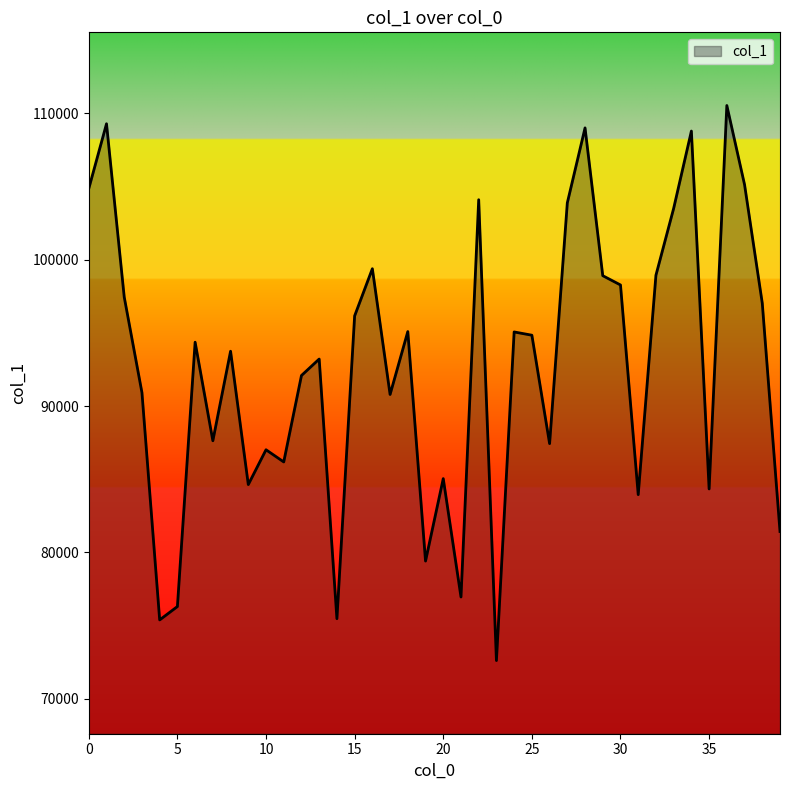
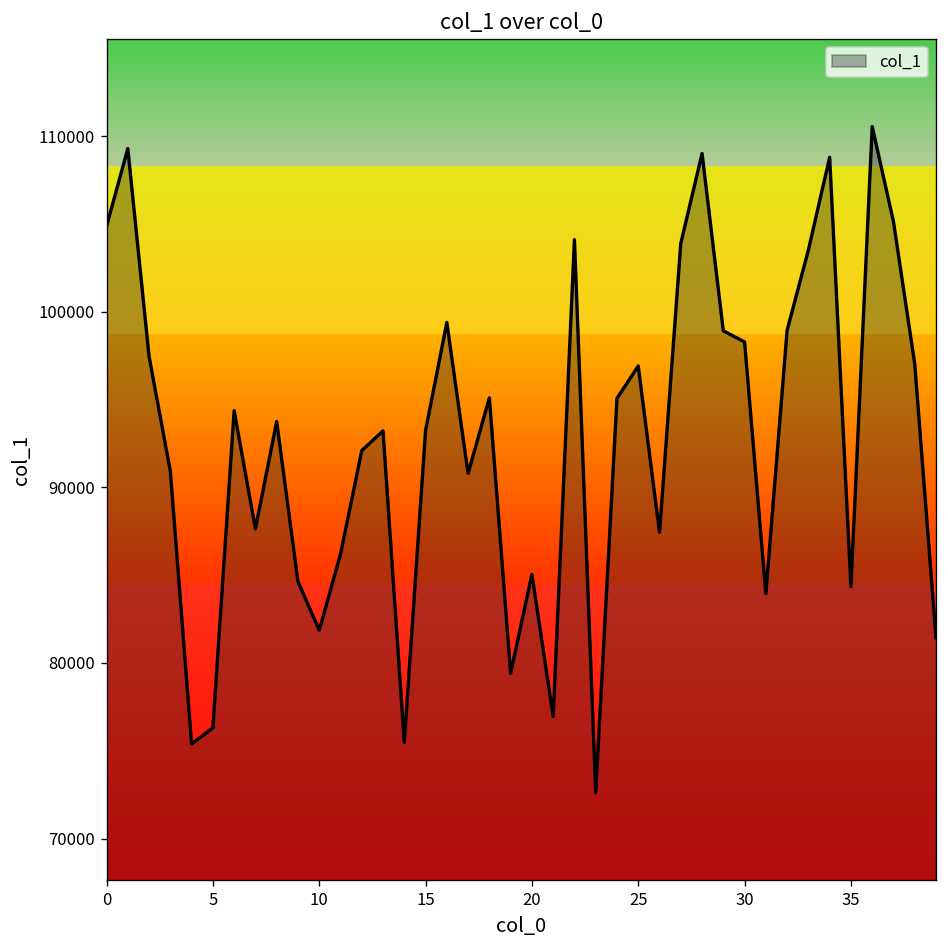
10: 87000 -> 81900
15: 96200 -> 93200
25: 94800 -> 96900
